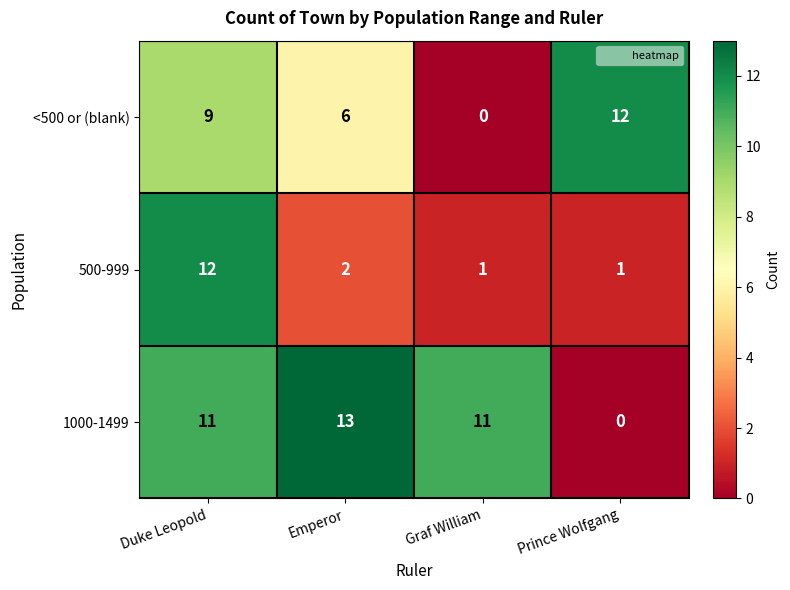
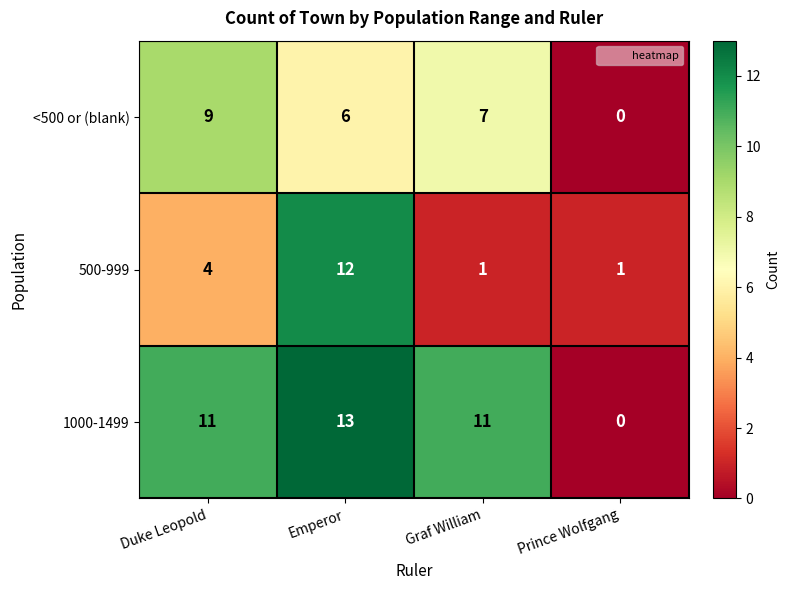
<500 or (blank), Graf William: 0 -> 7
<500 or (blank), Prince Wolfgang: 12 -> 0
500-999, Duke Leopold: 12 -> 4
500-999, Emperor: 2 -> 12
